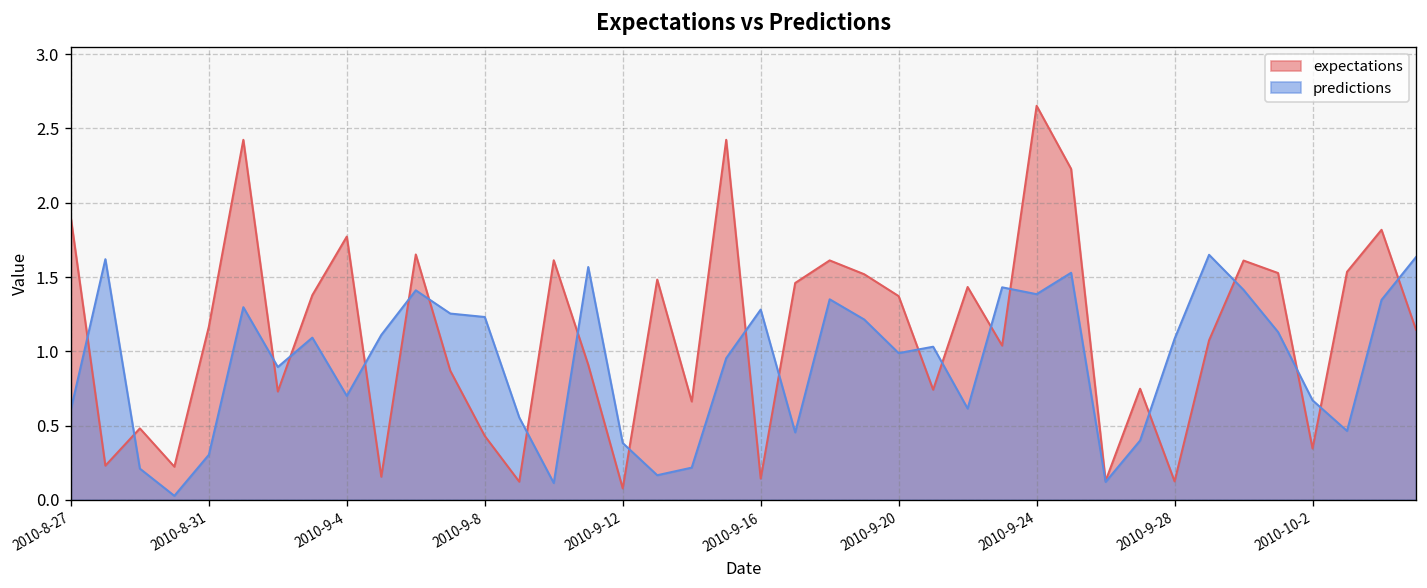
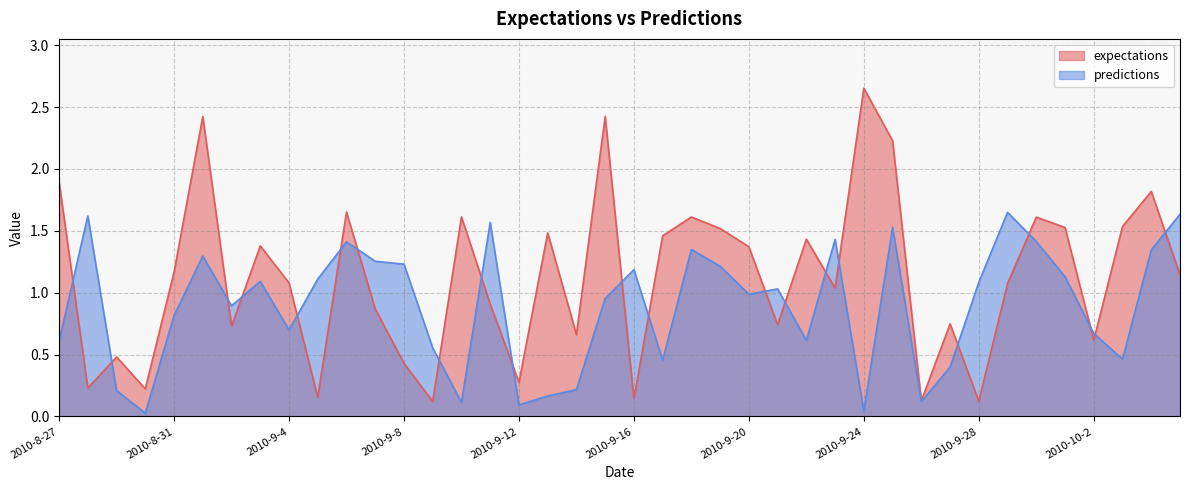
predictions, 2010-8-31: 0.30 -> 0.82
expectations, 2010-9-4: 1.77 -> 1.08
expectations, 2010-9-12: 0.08 -> 0.28
predictions, 2010-9-12: 0.38 -> 0.09
predictions, 2010-9-16: 1.28 -> 1.19
predictions, 2010-9-24: 1.38 -> 0.04
expectations, 2010-10-2: 0.34 -> 0.62
